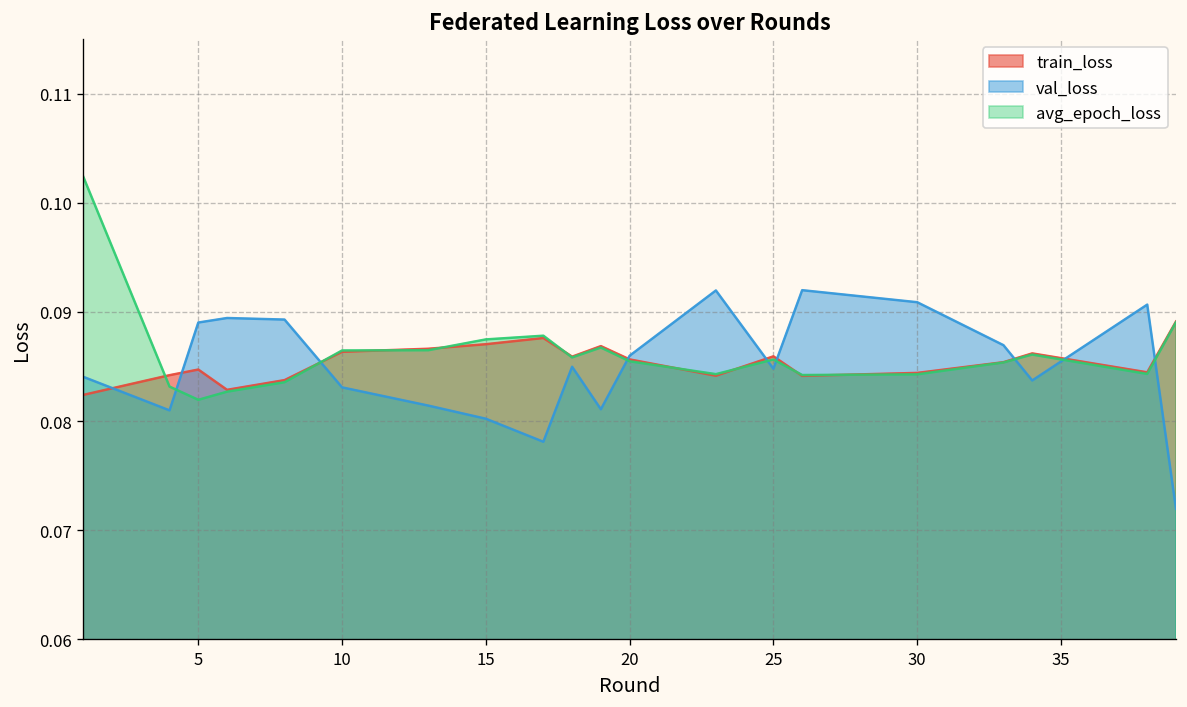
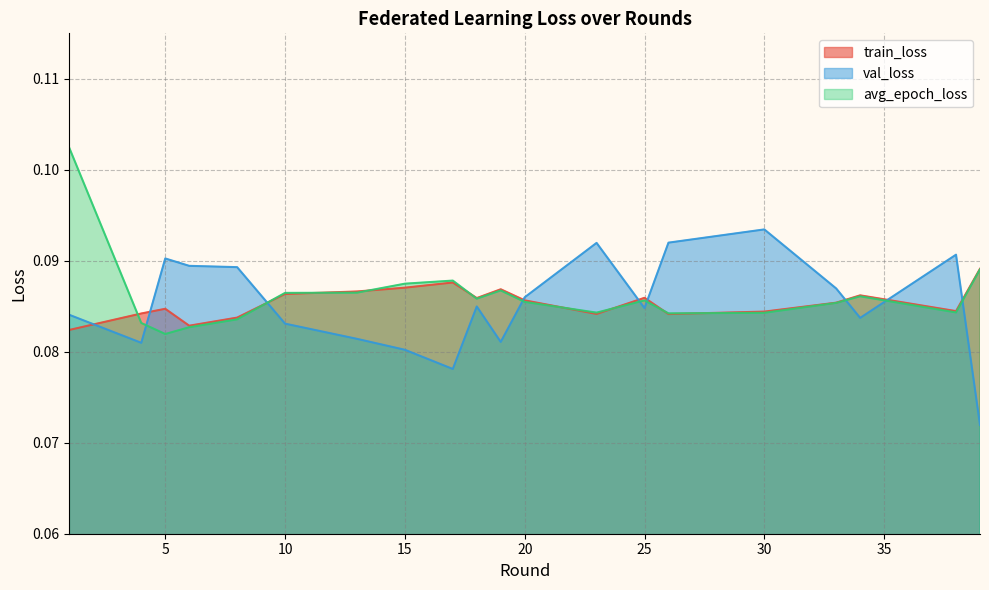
val_loss, 5: 0.089 -> 0.090
val_loss, 30: 0.091 -> 0.093
